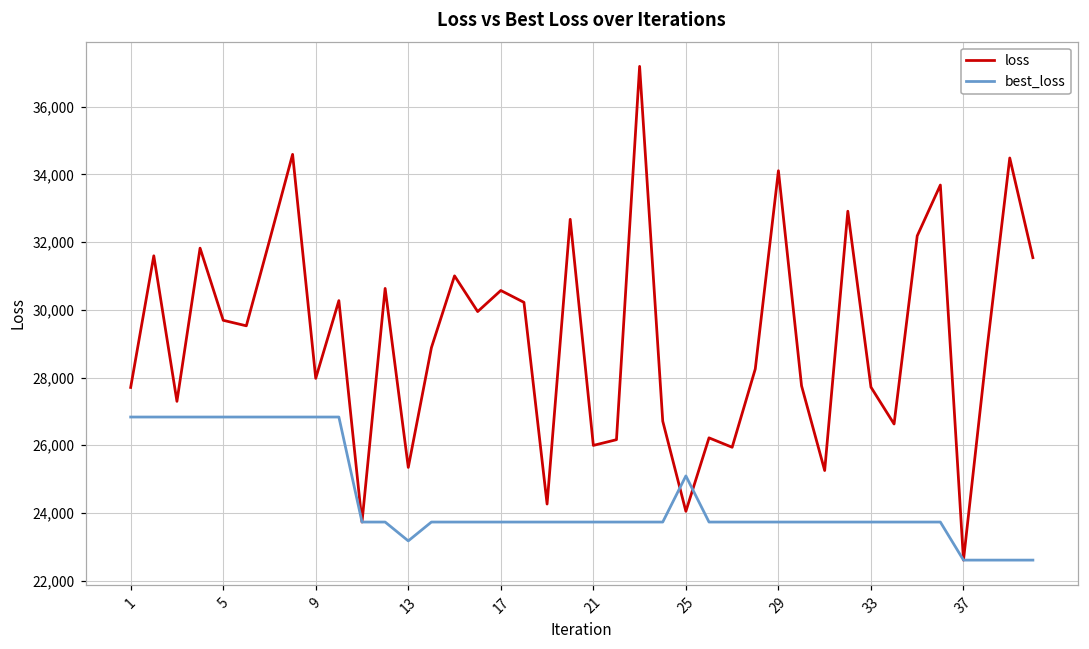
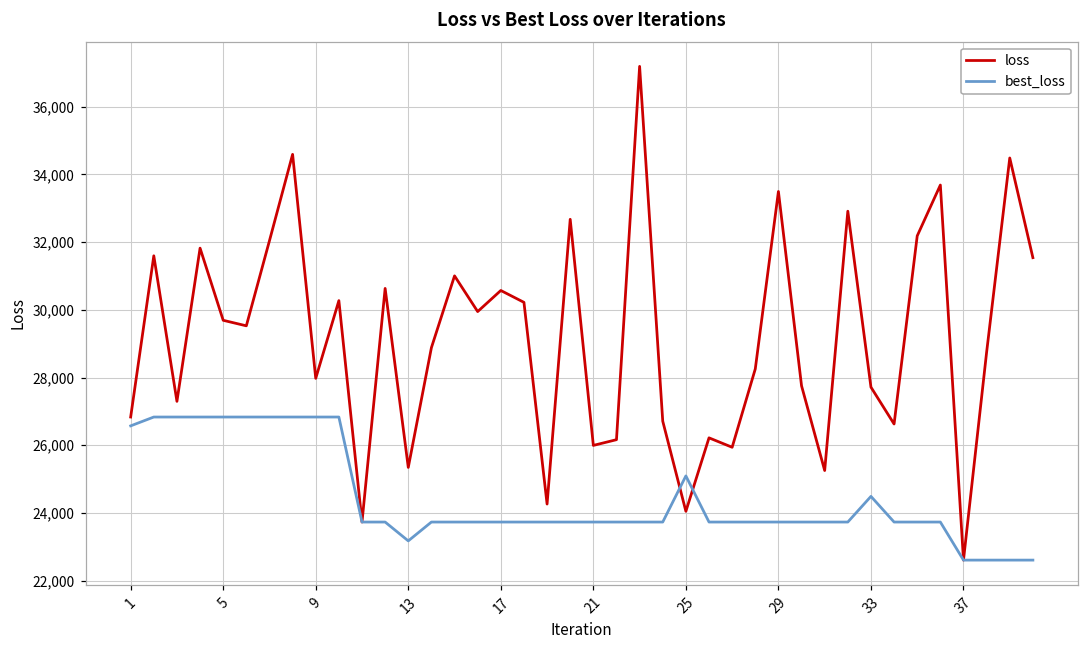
loss, 1: 27,700 -> 26,800
best_loss, 1: 26,800 -> 26,600
loss, 29: 34,100 -> 33,500
best_loss, 33: 23,700 -> 24,500
